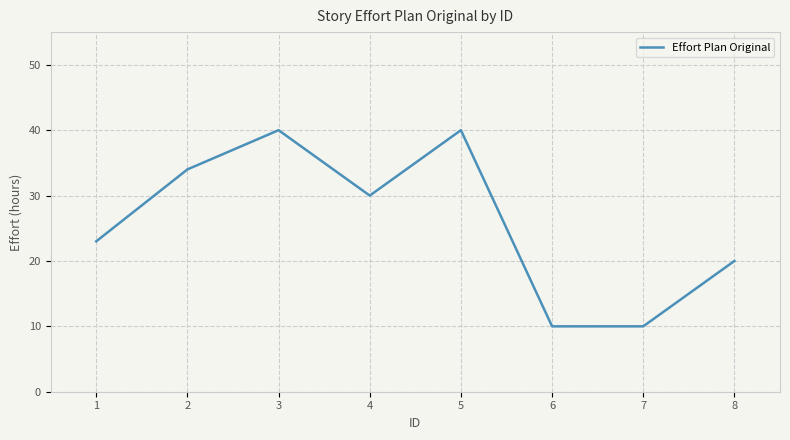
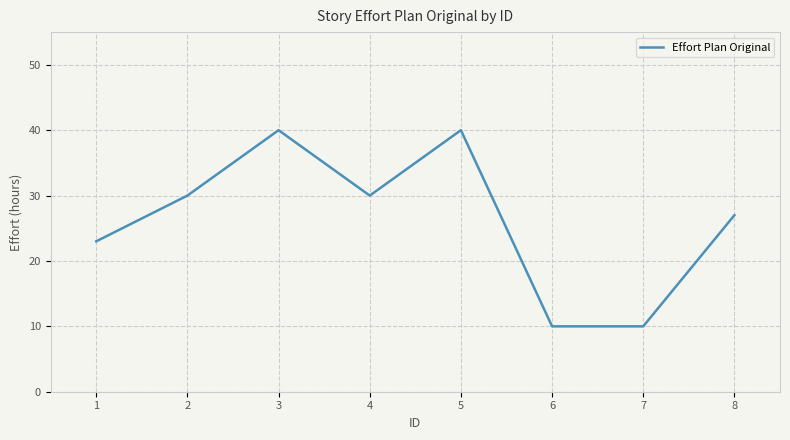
2: 34 -> 30
8: 20 -> 27
